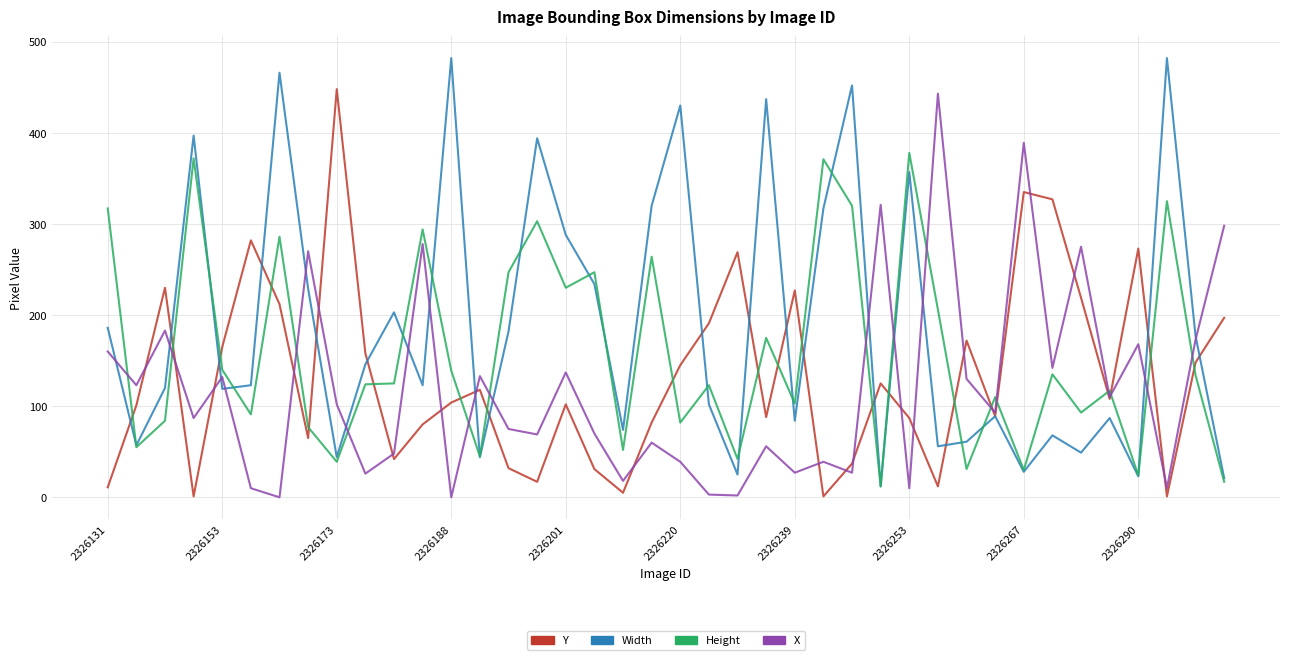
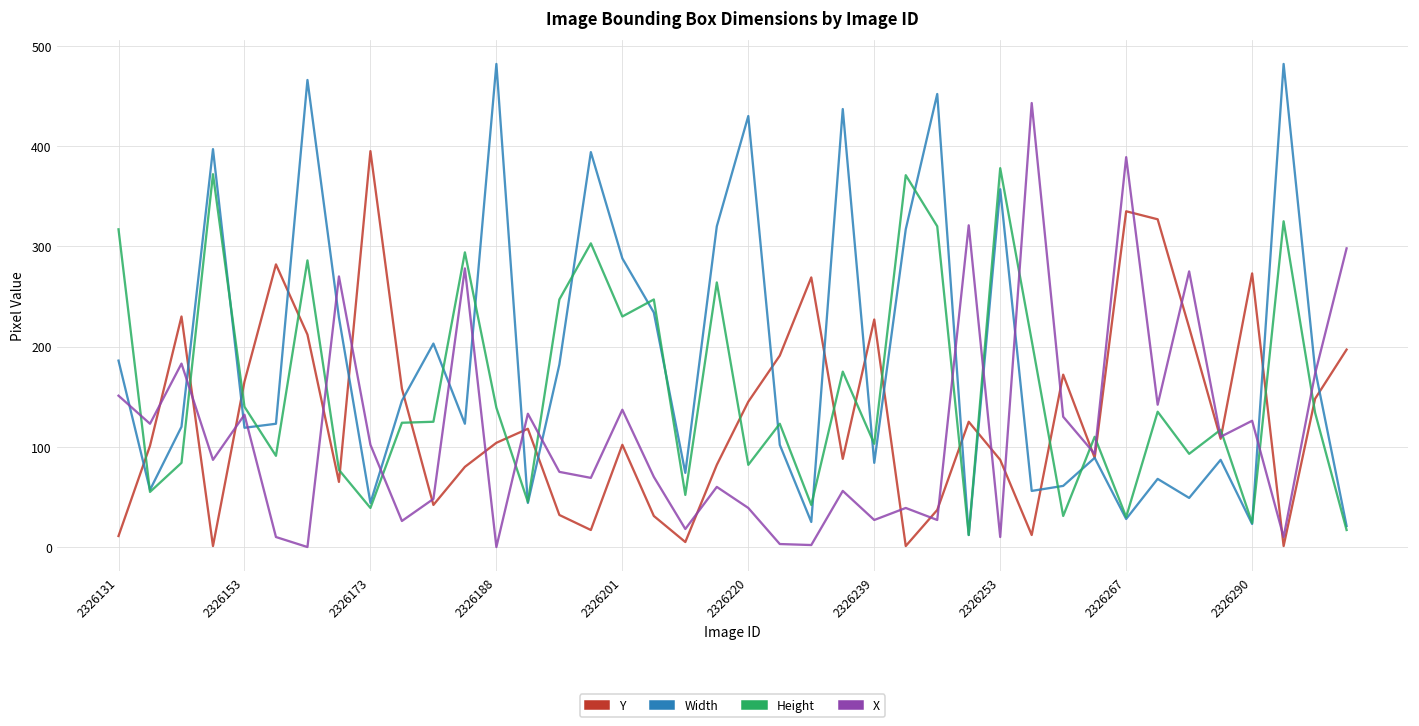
X, 2326131: 160 -> 150
Y, 2326173: 450 -> 400
X, 2326290: 170 -> 130
